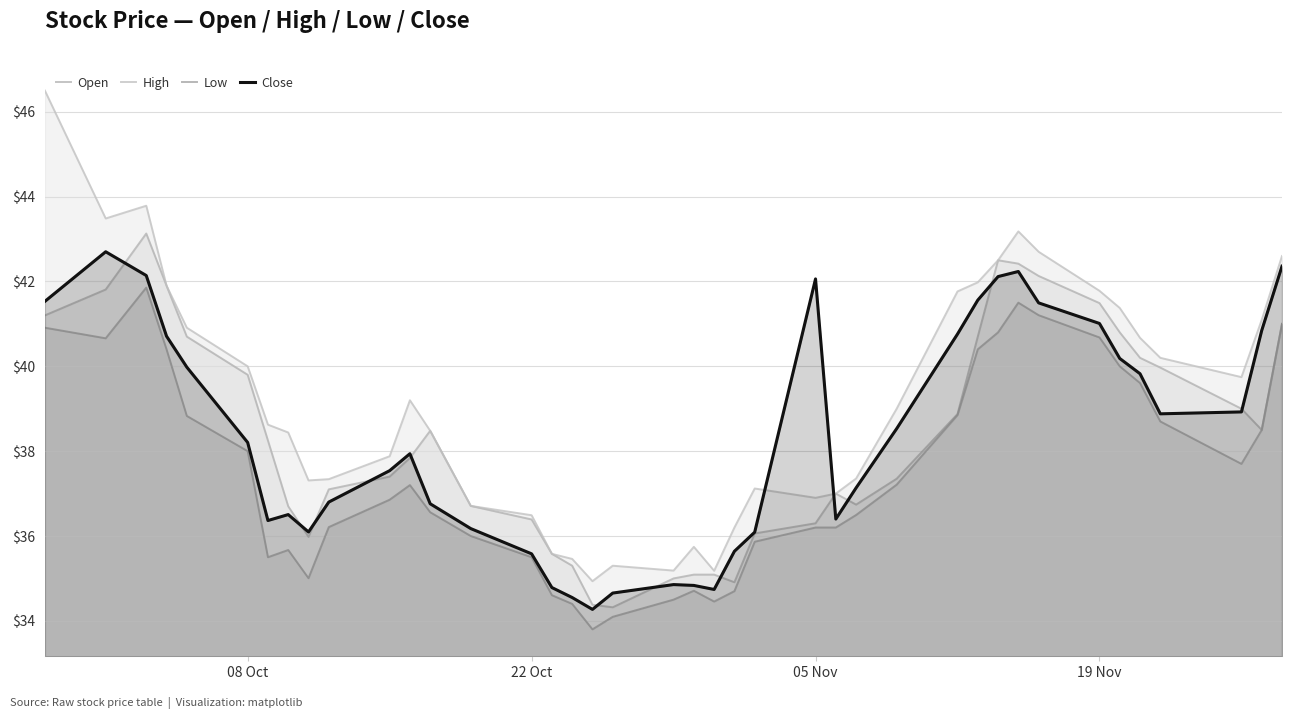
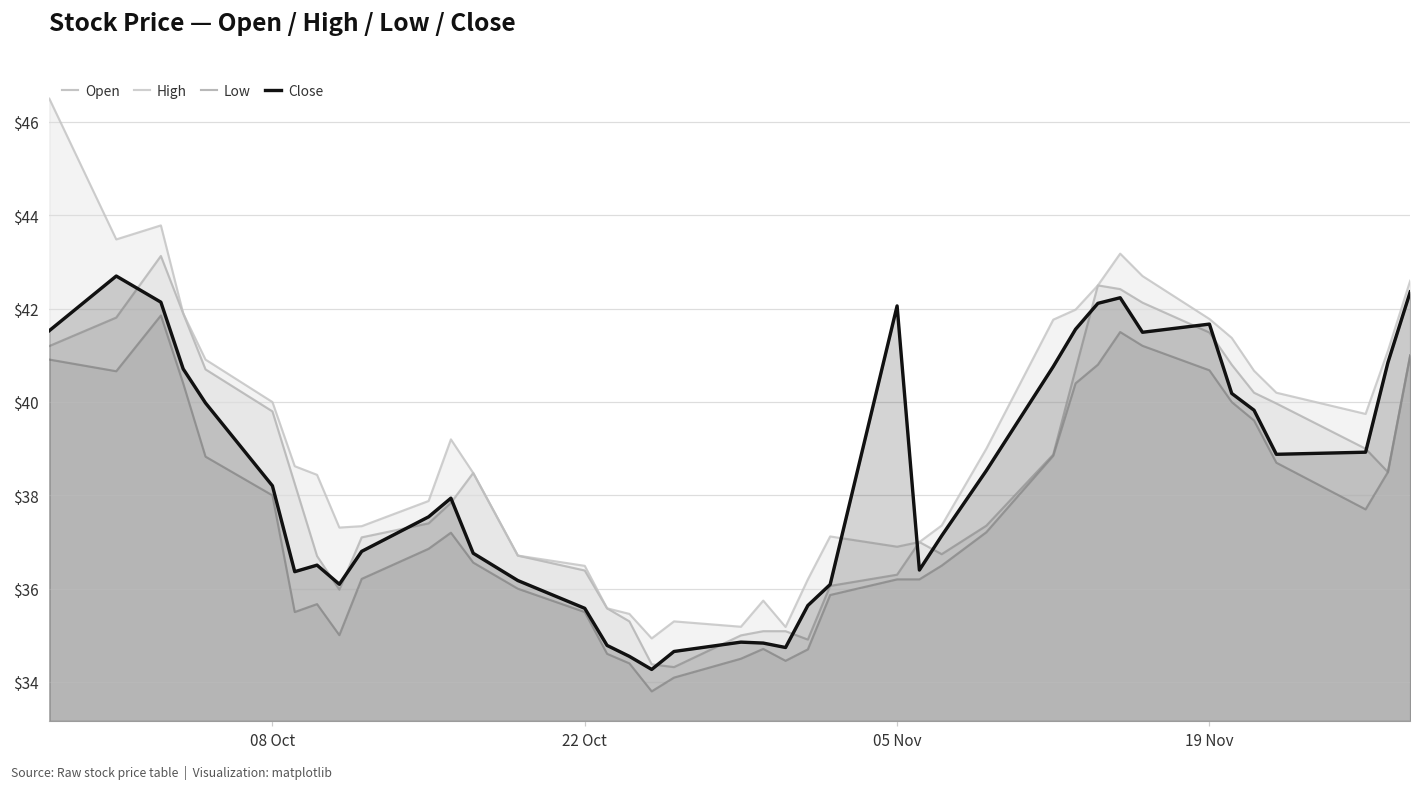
Close, 19 Nov: $41.0 -> $41.7
